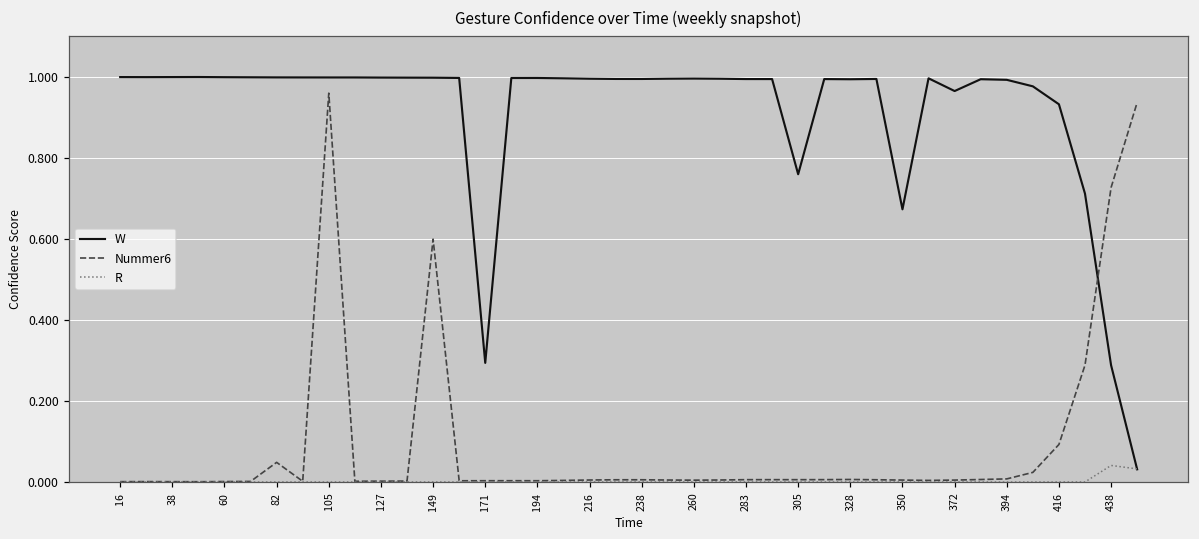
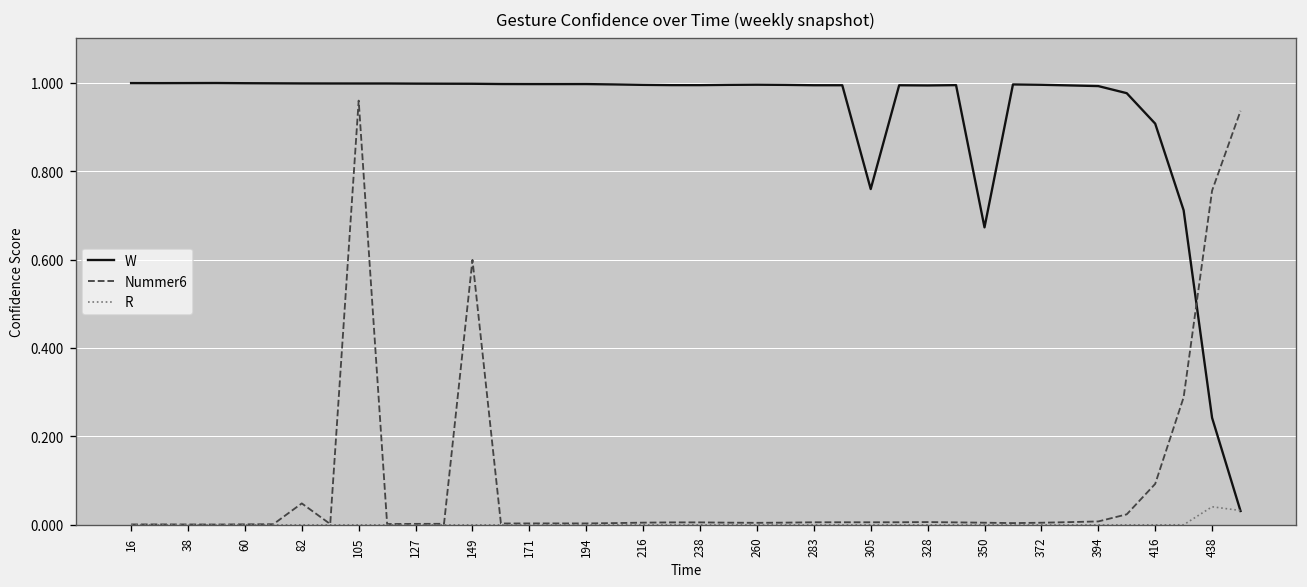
W, 171: 0.29 -> 1.00
W, 372: 0.96 -> 1.00
W, 416: 0.93 -> 0.91
W, 438: 0.29 -> 0.24
Nummer6, 438: 0.73 -> 0.76
